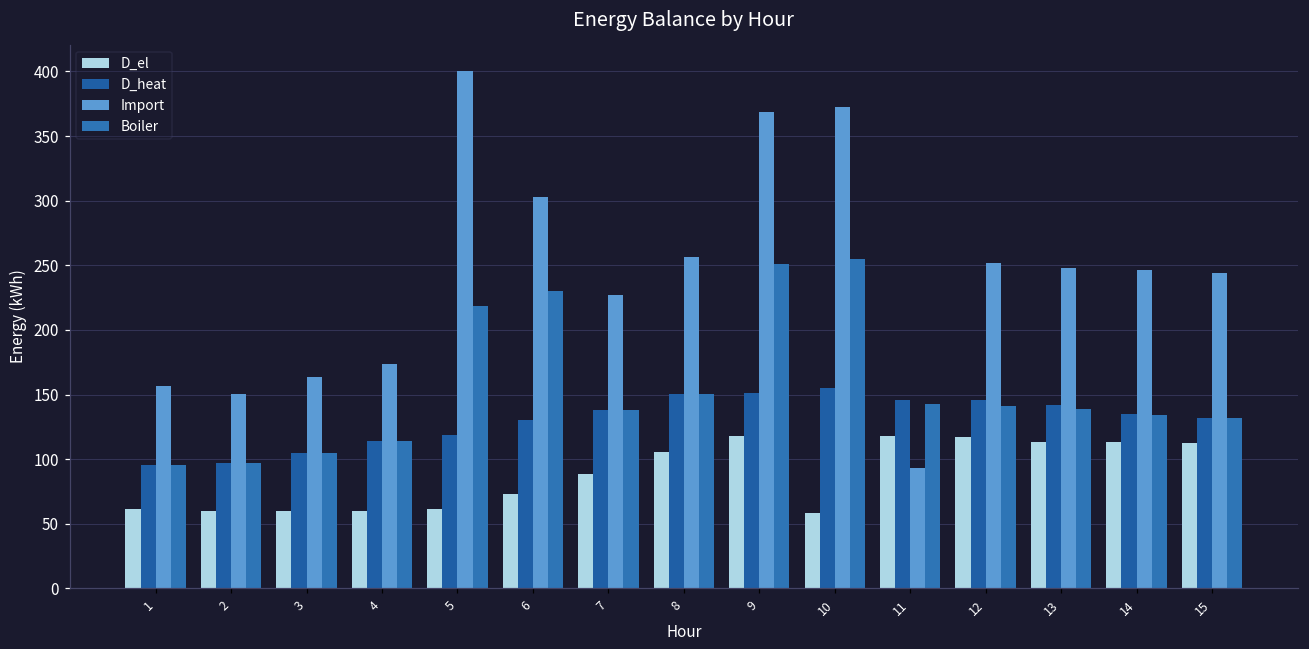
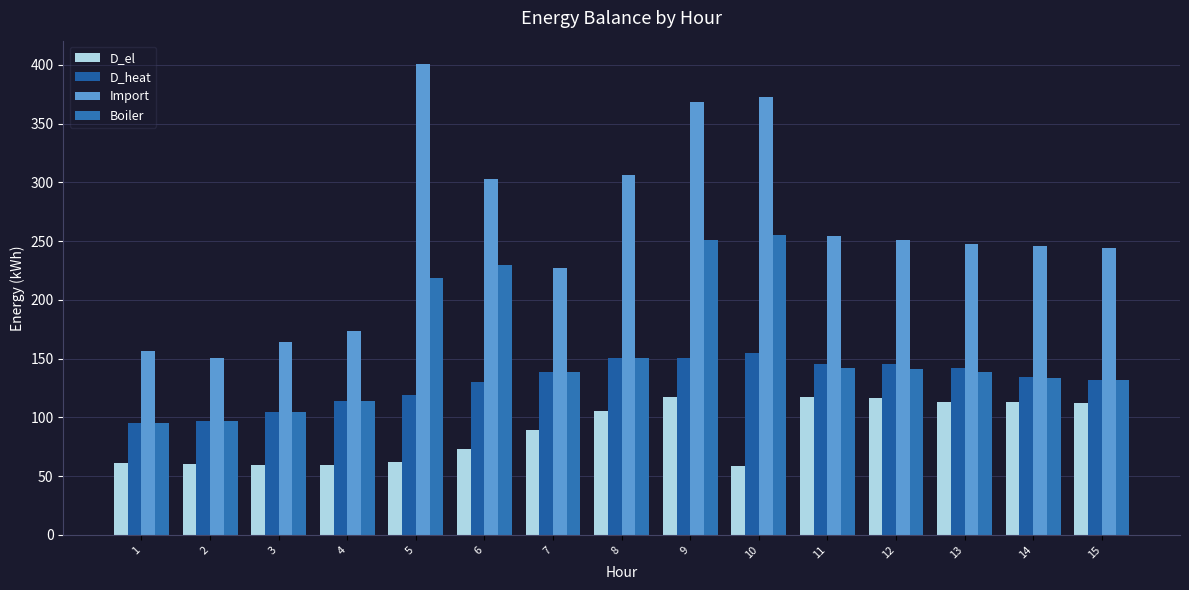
Import, 8: 256 -> 307
Import, 11: 93 -> 255
